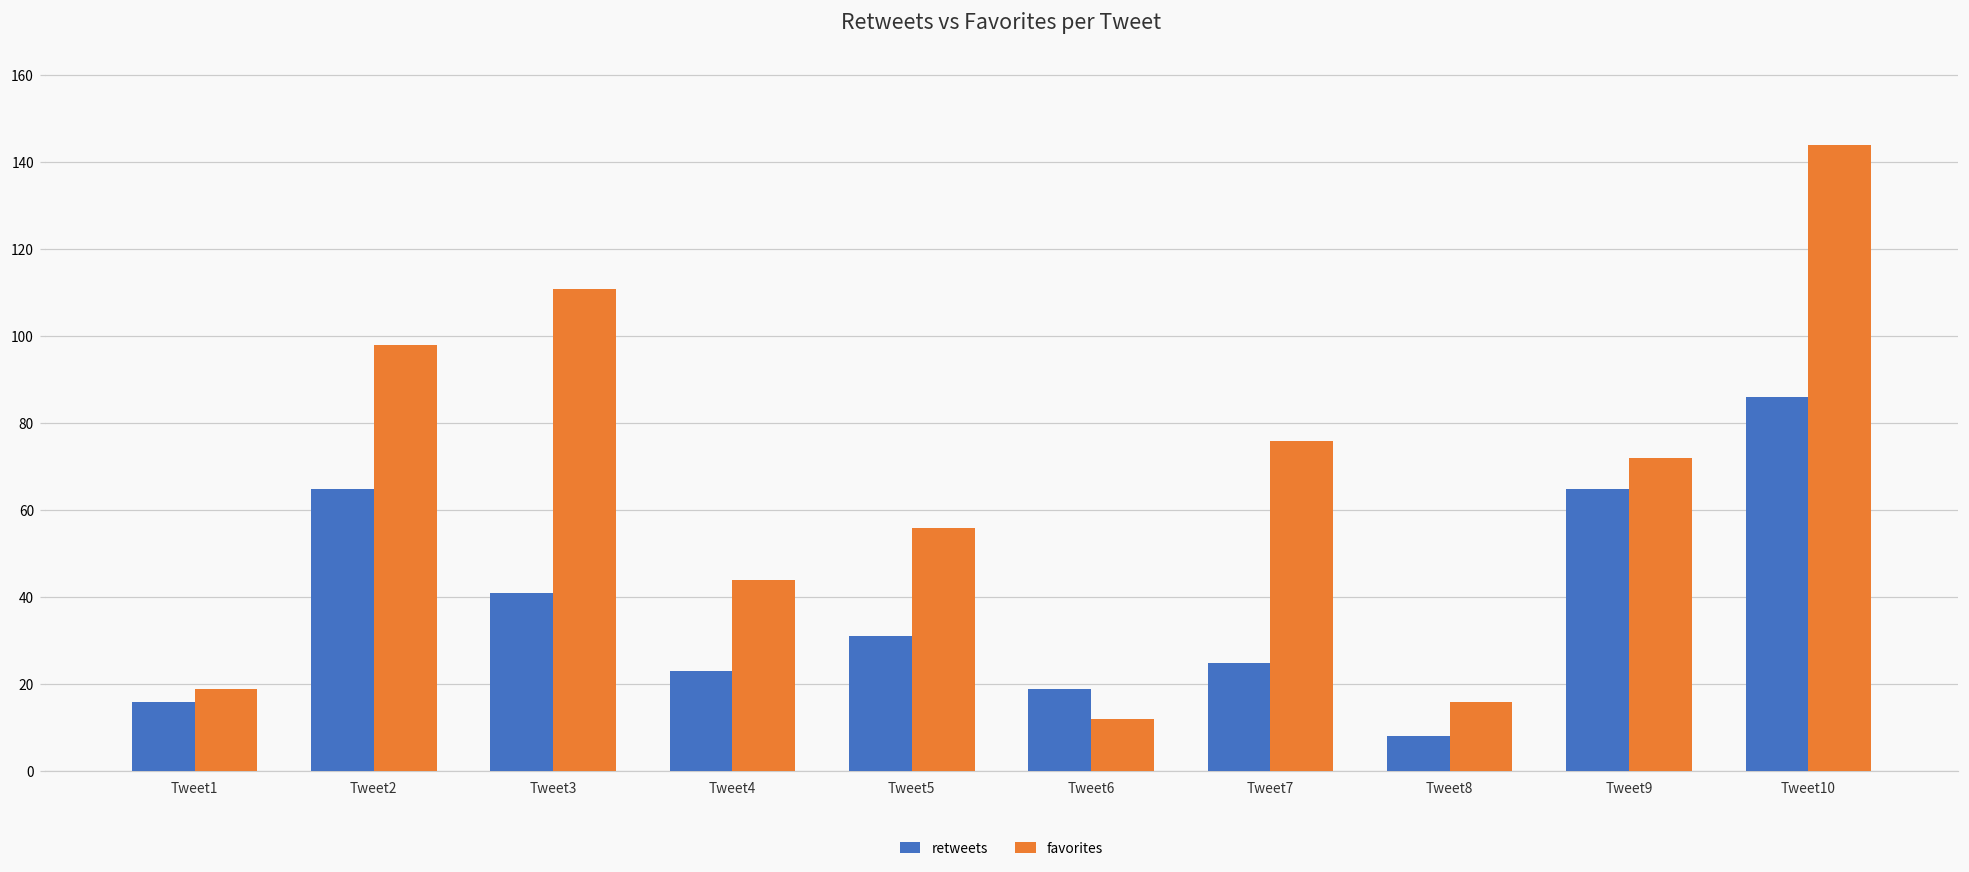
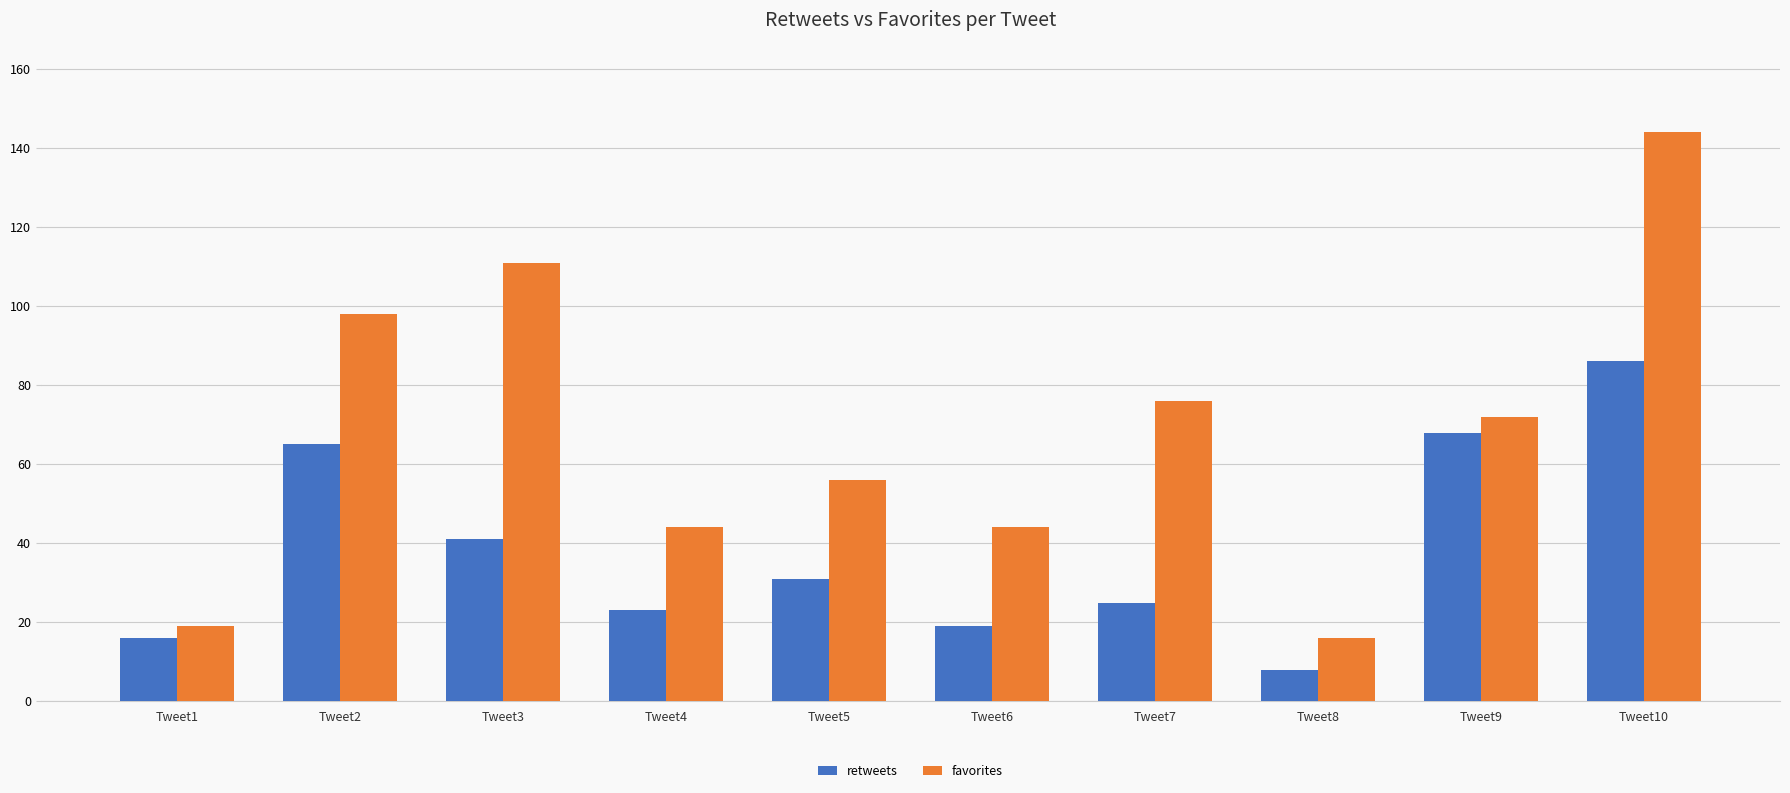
favorites, Tweet6: 12 -> 44
retweets, Tweet9: 65 -> 68
